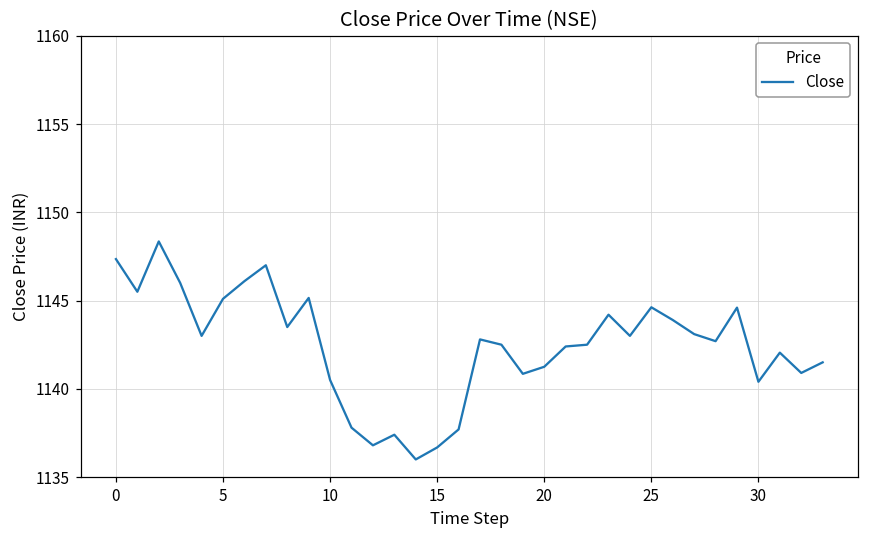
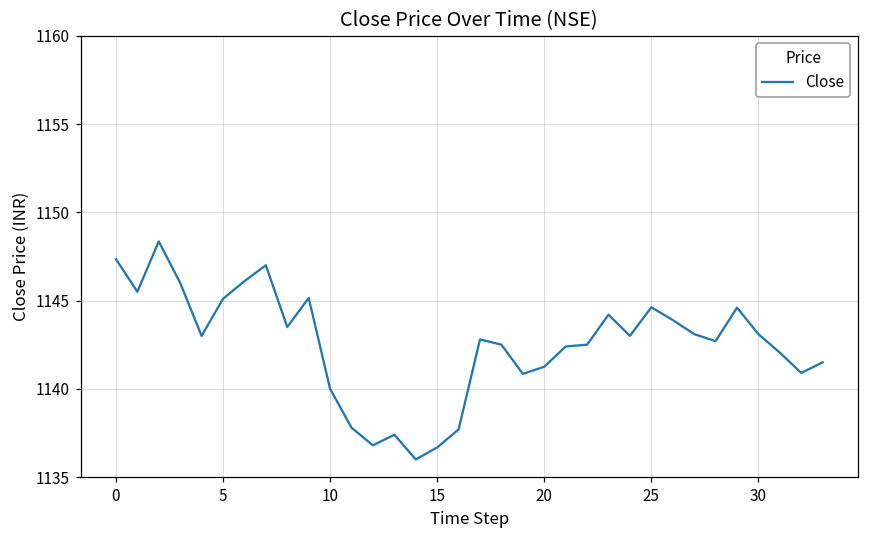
10: 1140.5 -> 1140.0
30: 1140.4 -> 1143.1
